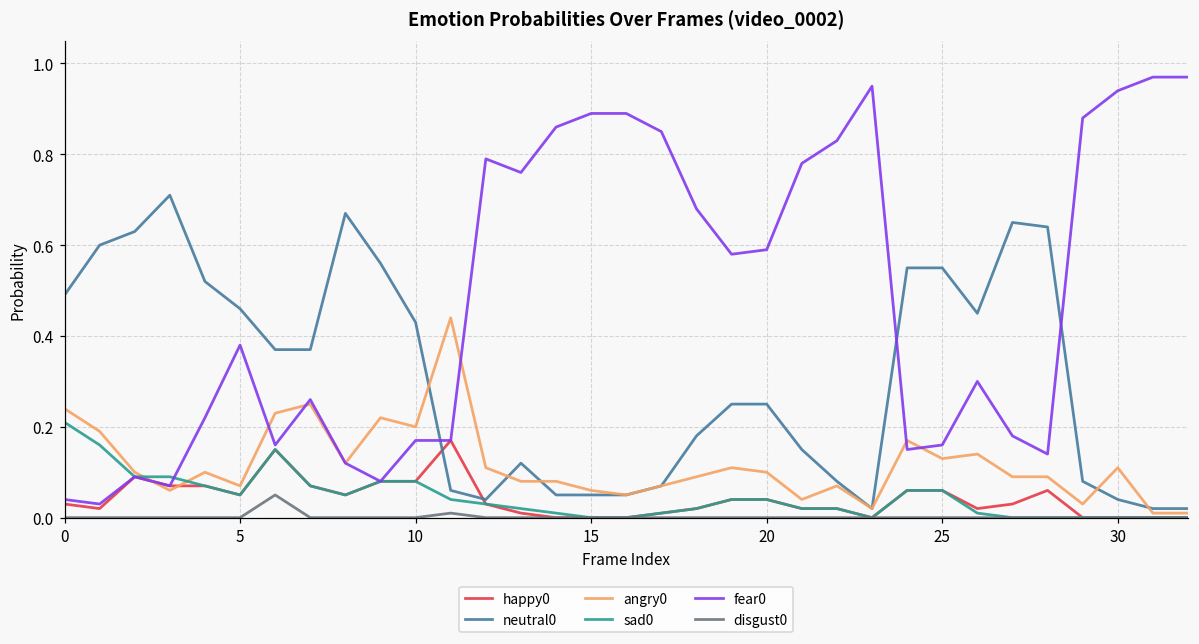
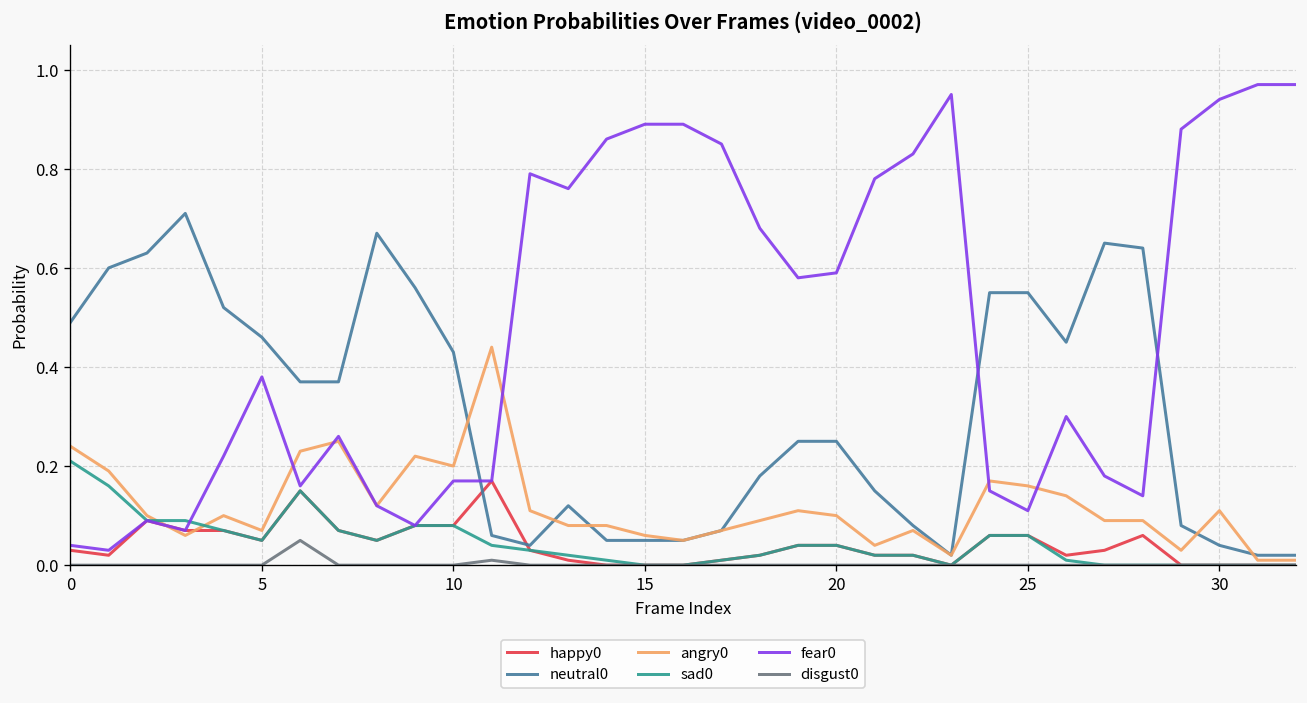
angry0, 25: 0.13 -> 0.16
fear0, 25: 0.16 -> 0.11
